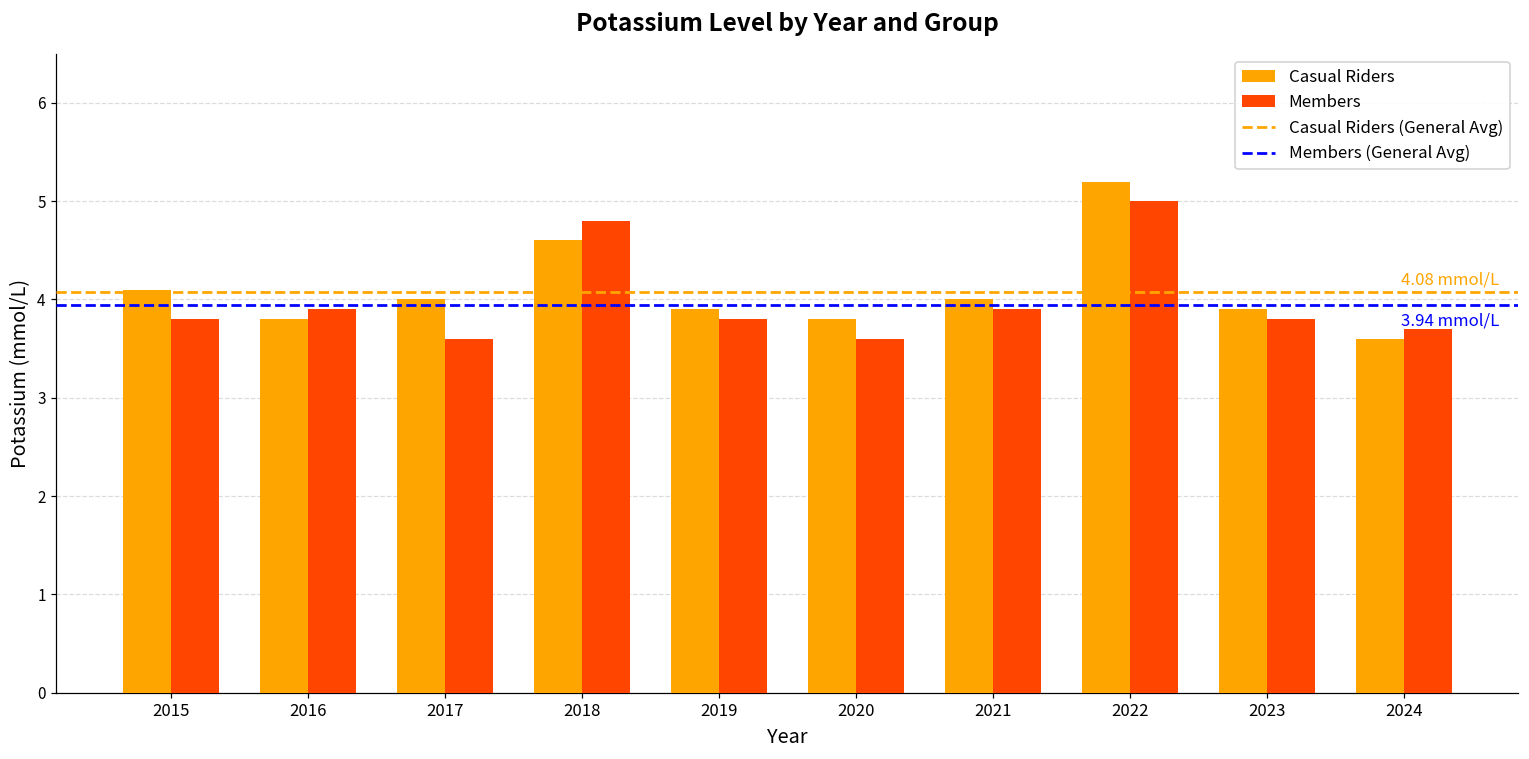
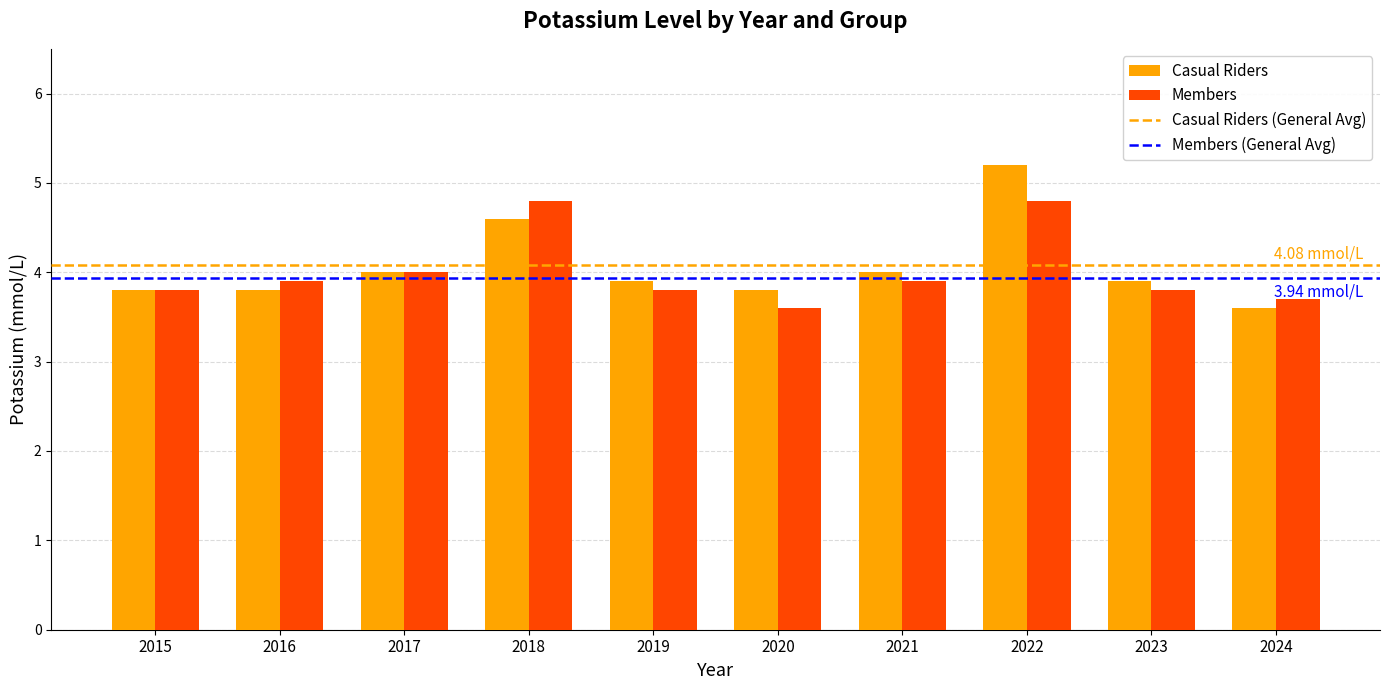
Casual Riders, 2015: 4.1 -> 3.8
Members, 2017: 3.6 -> 4.0
Members, 2022: 5.0 -> 4.8
